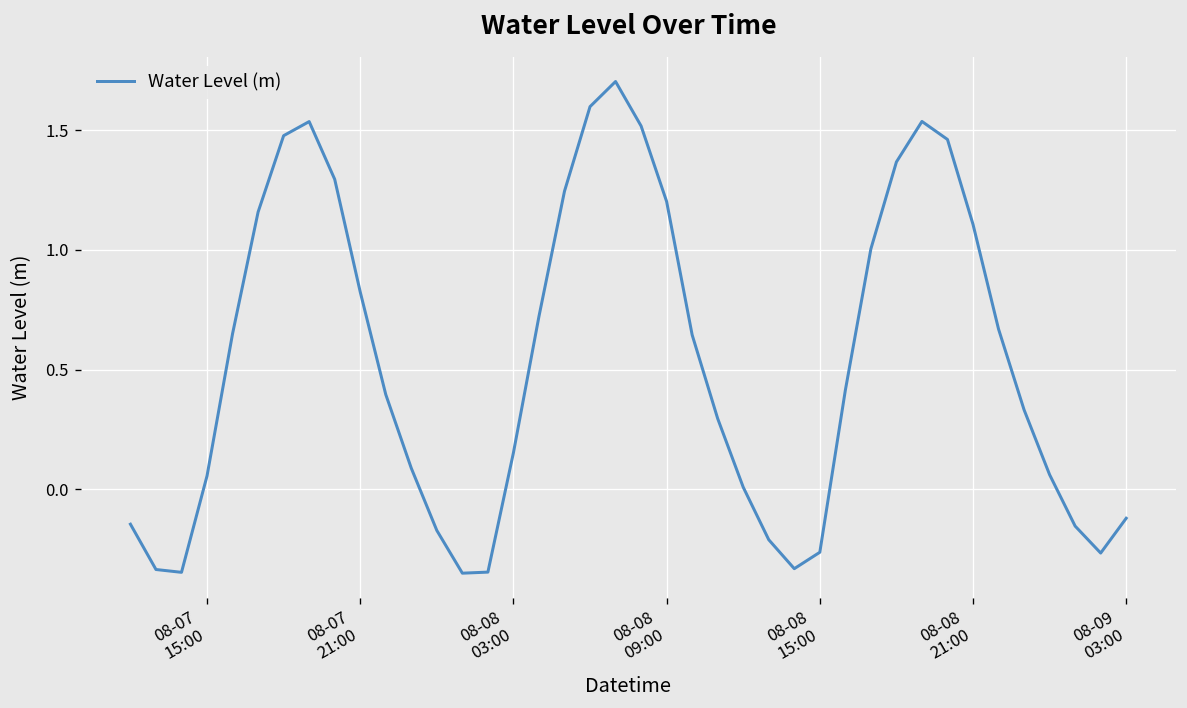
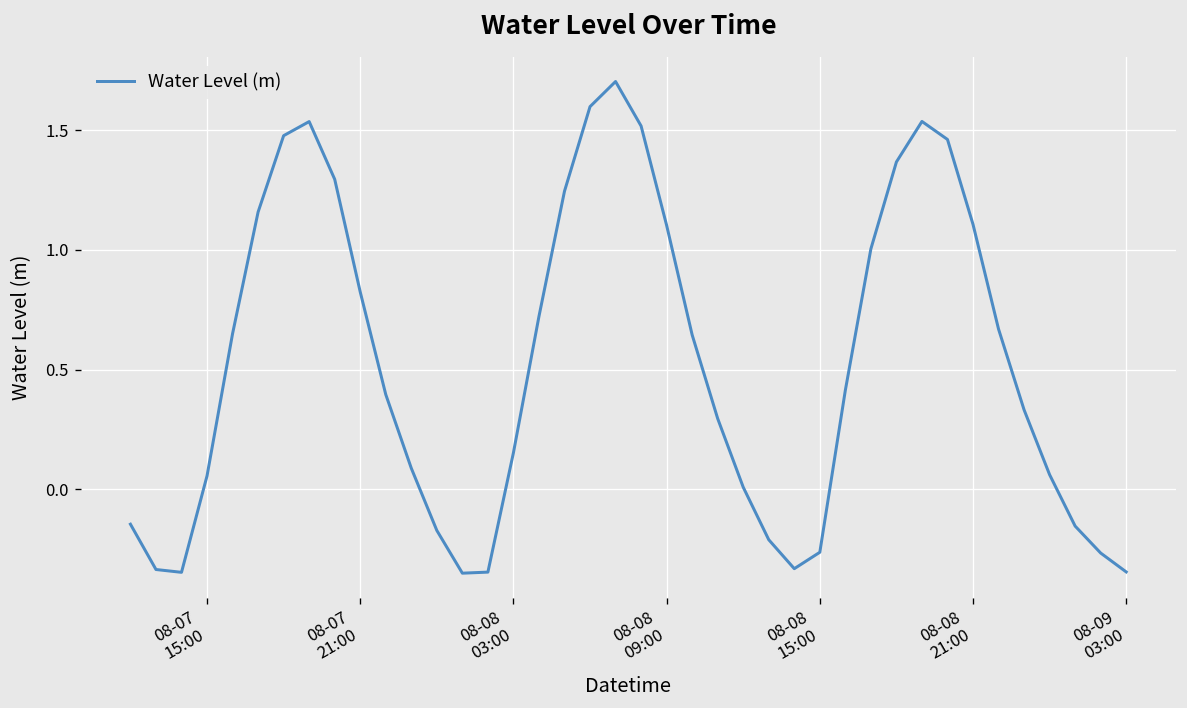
08-08 09:00: 1.20 -> 1.10
08-09 03:00: -0.12 -> -0.35
